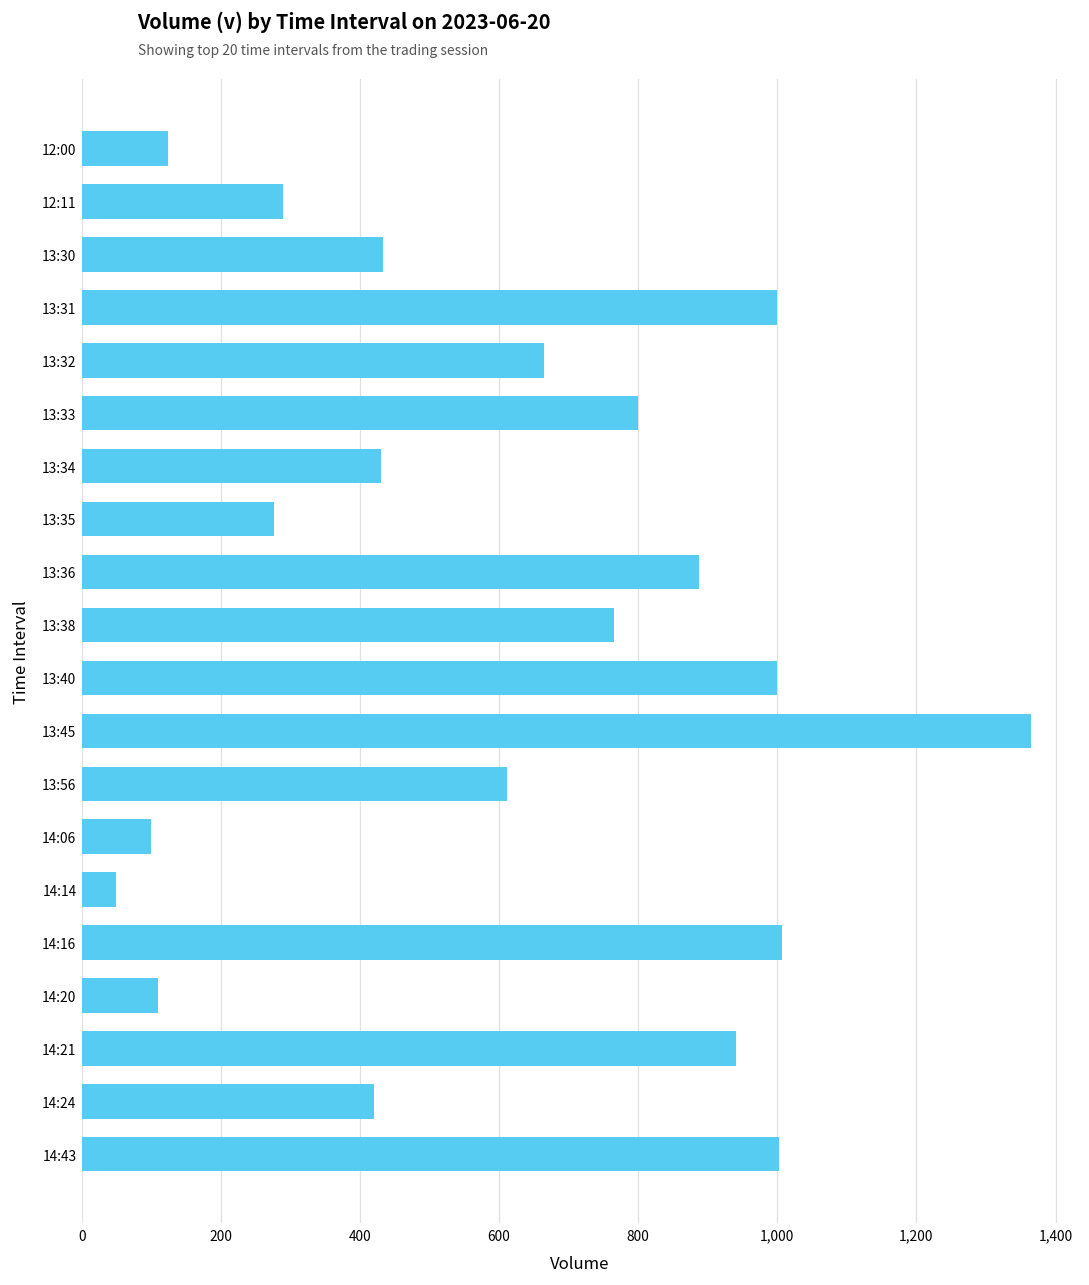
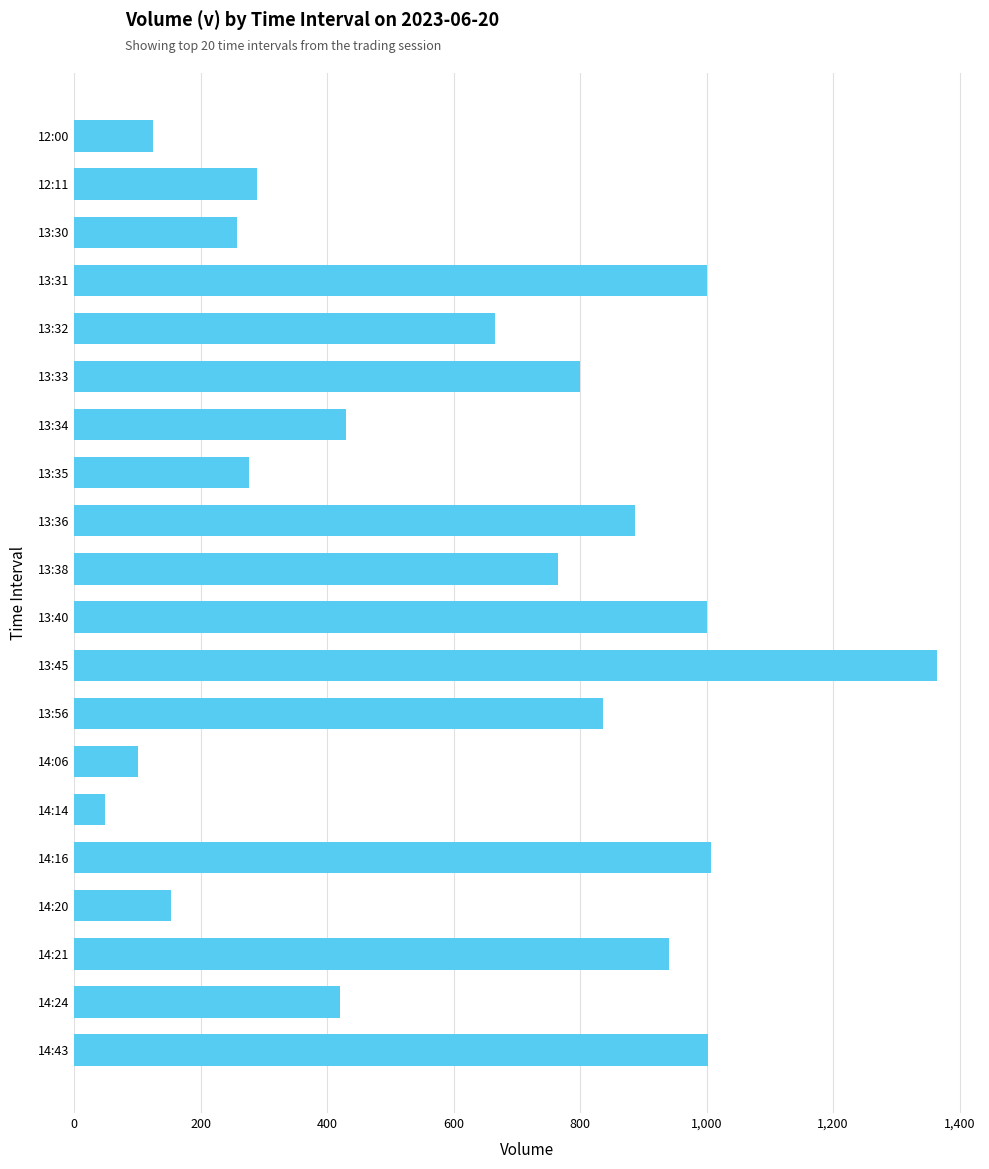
13:30: 430 -> 260
13:56: 610 -> 840
14:20: 110 -> 150
